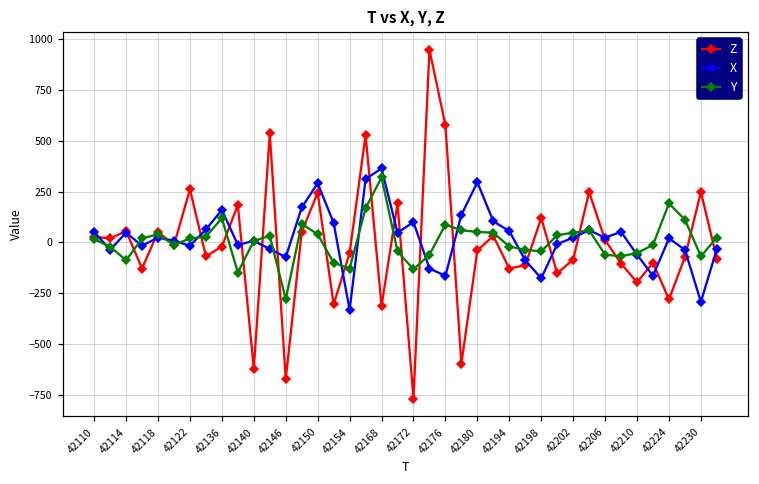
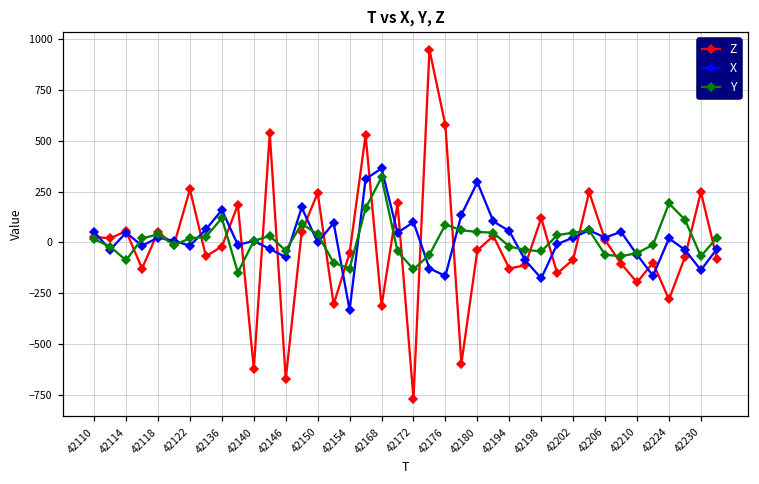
Y, 42146: -280 -> -40
X, 42150: 290 -> 0
X, 42230: -290 -> -140
